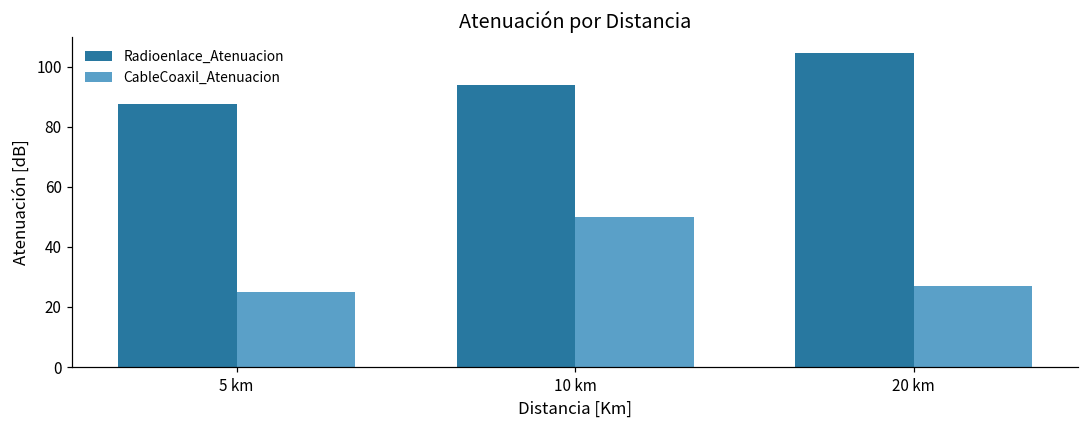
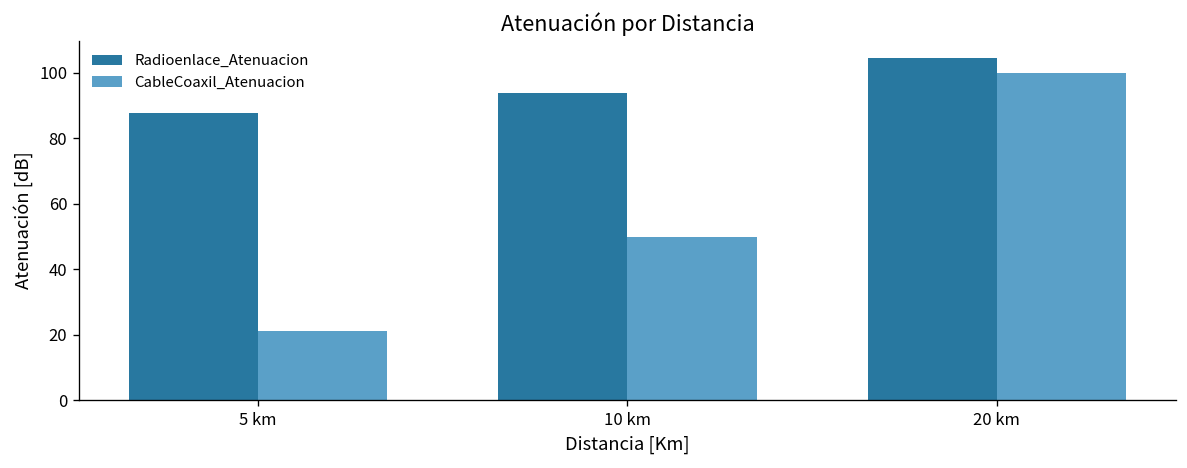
CableCoaxil_Atenuacion, 5 km: 25 -> 21
CableCoaxil_Atenuacion, 20 km: 27 -> 100
